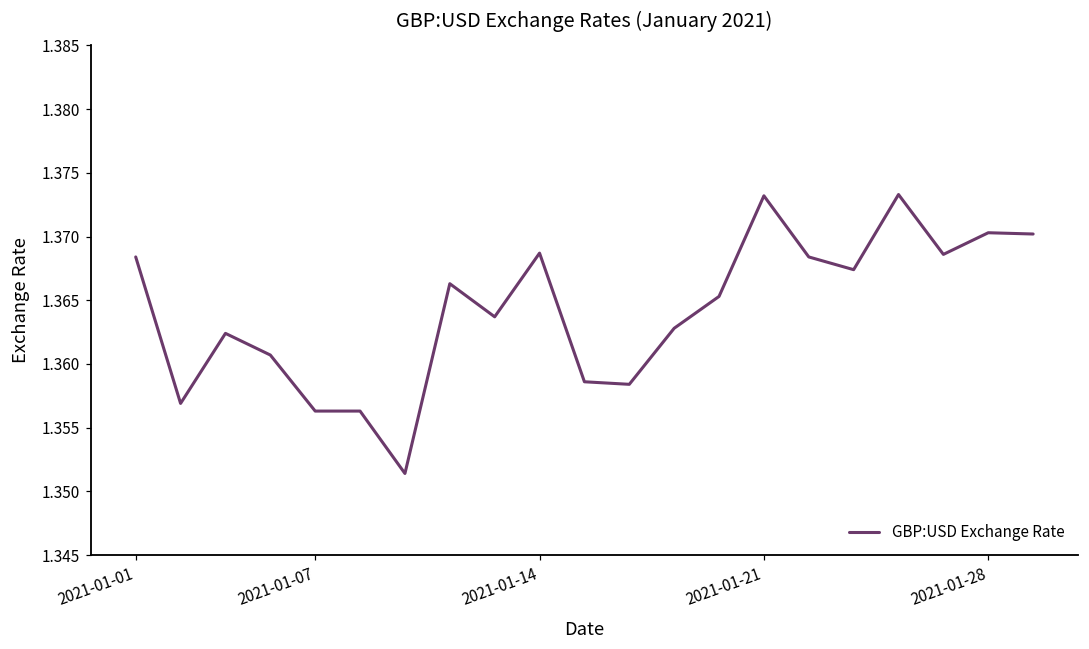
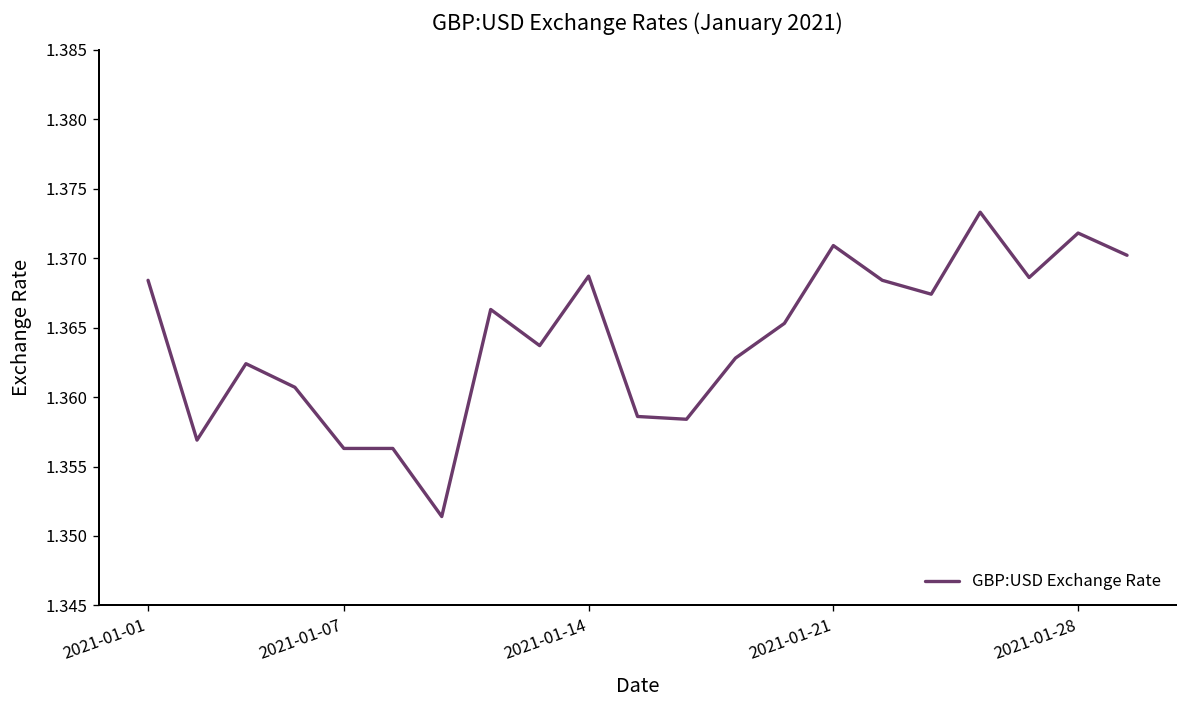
2021-01-21: 1.3732 -> 1.3709
2021-01-28: 1.3703 -> 1.3718
